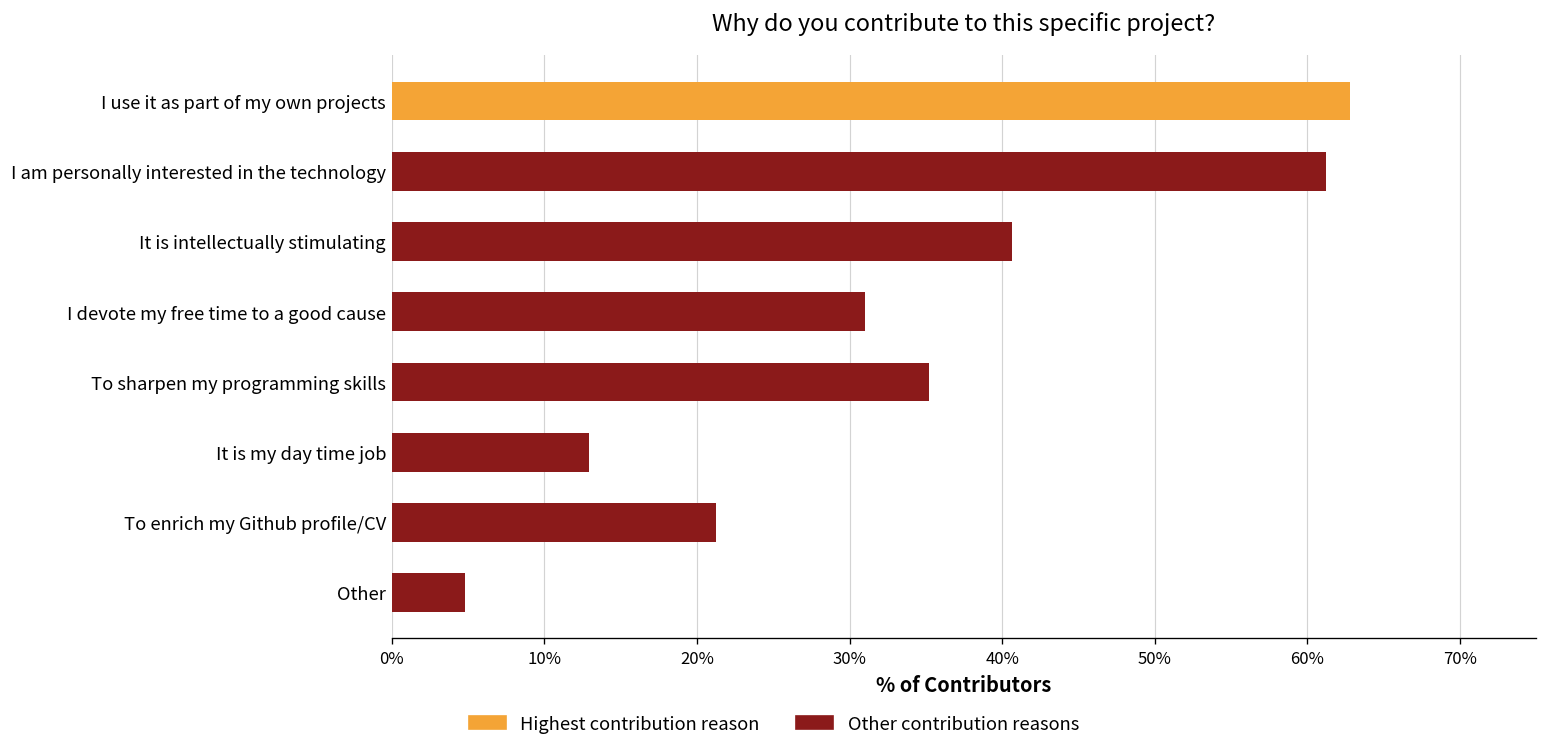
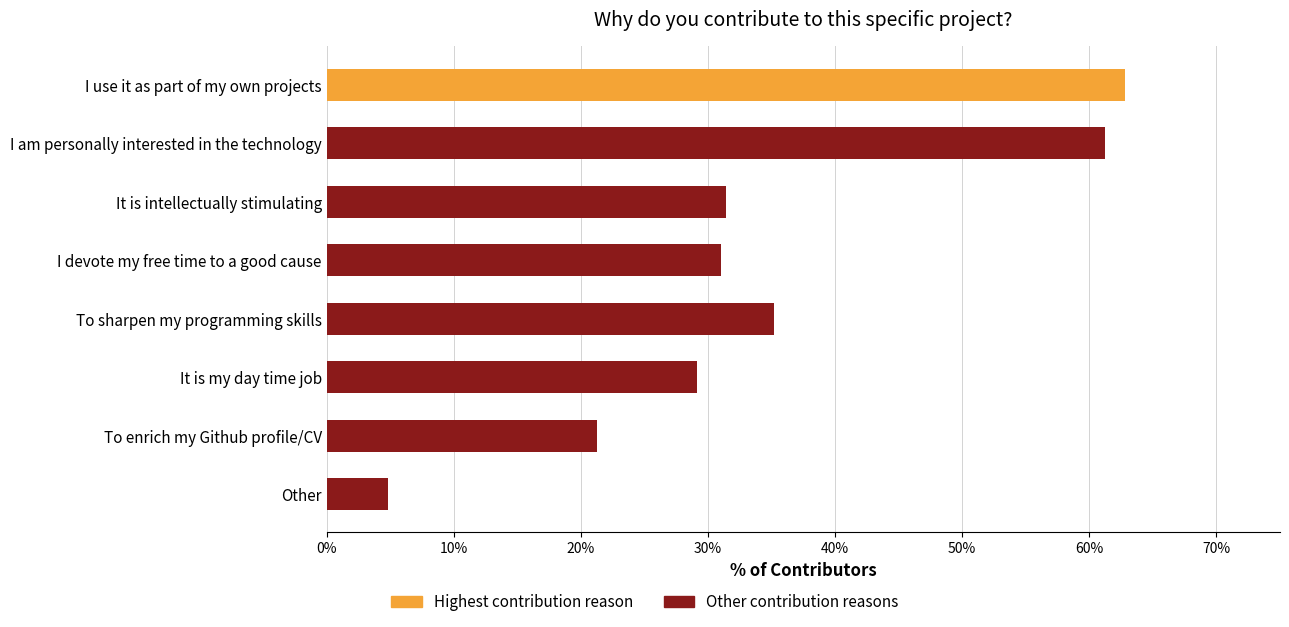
It is intellectually stimulating: 40.6% -> 31.4%
It is my day time job: 12.9% -> 29.1%
